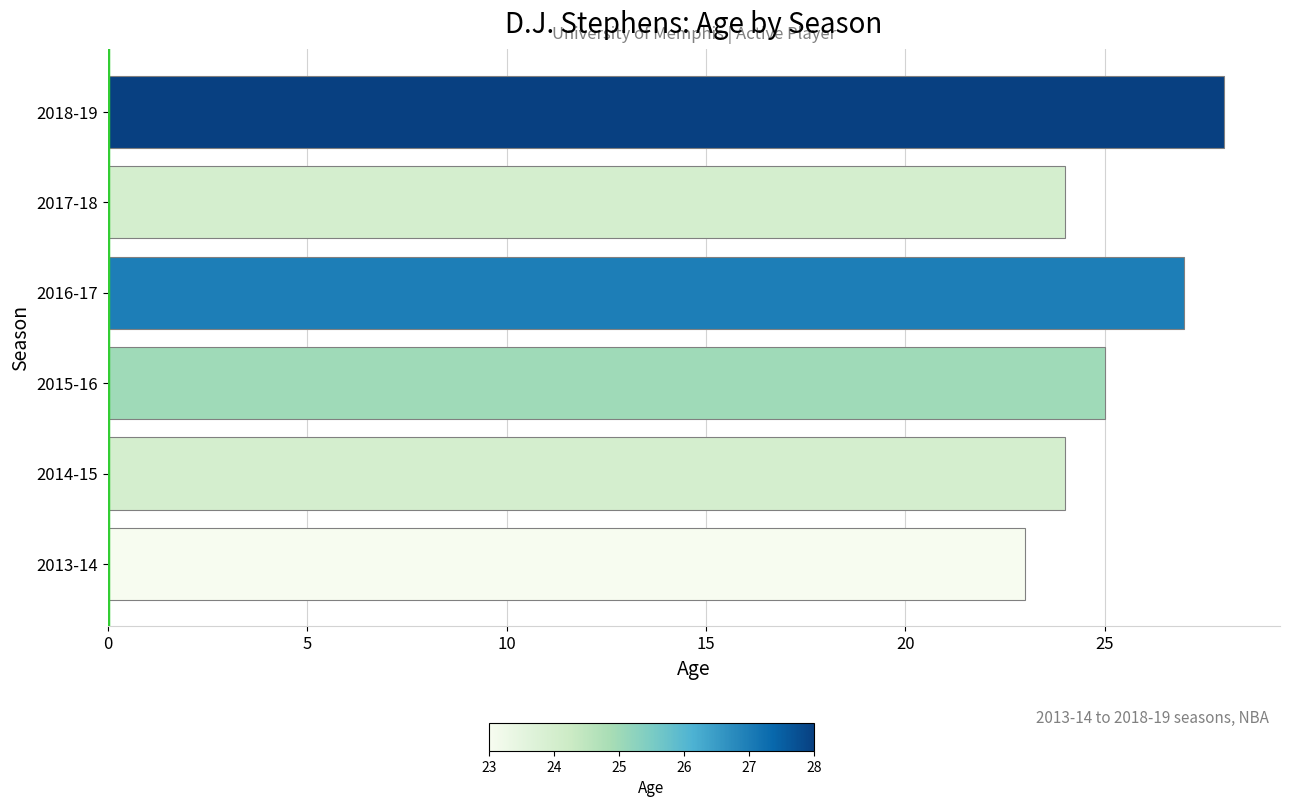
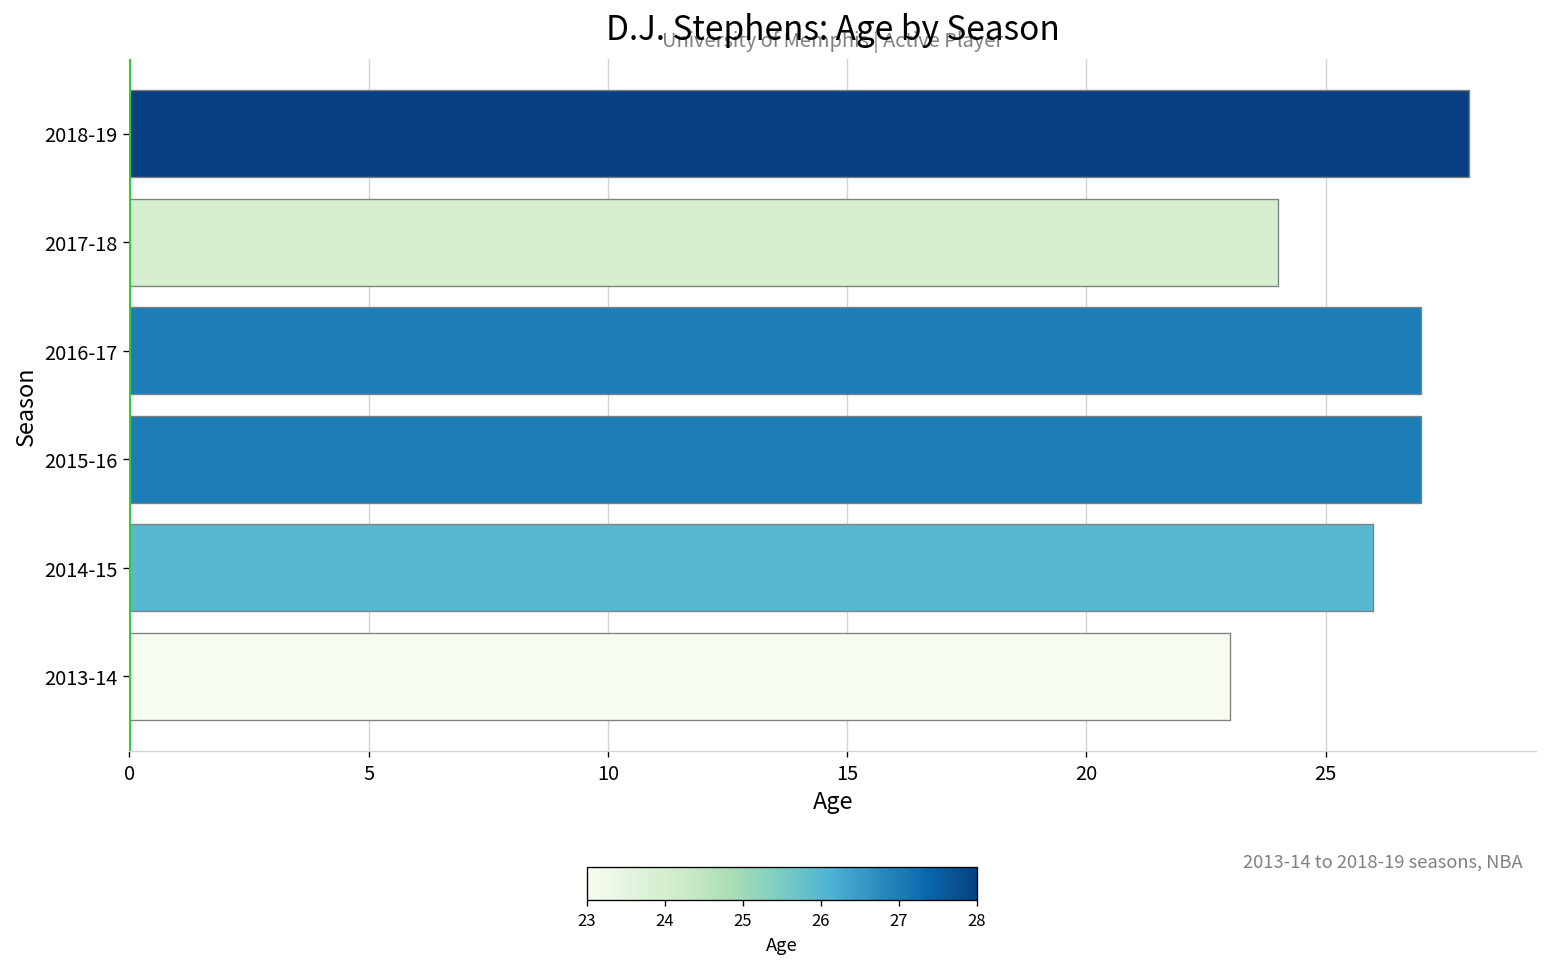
2015-16: 25 -> 27
2014-15: 24 -> 26
